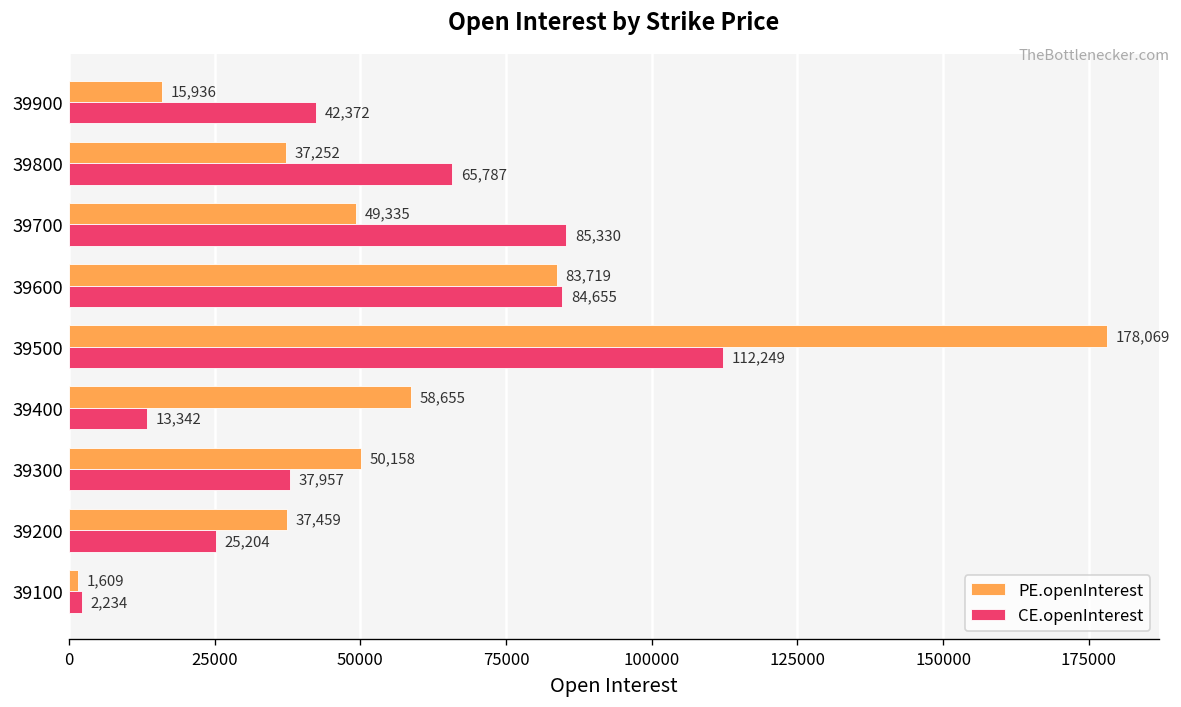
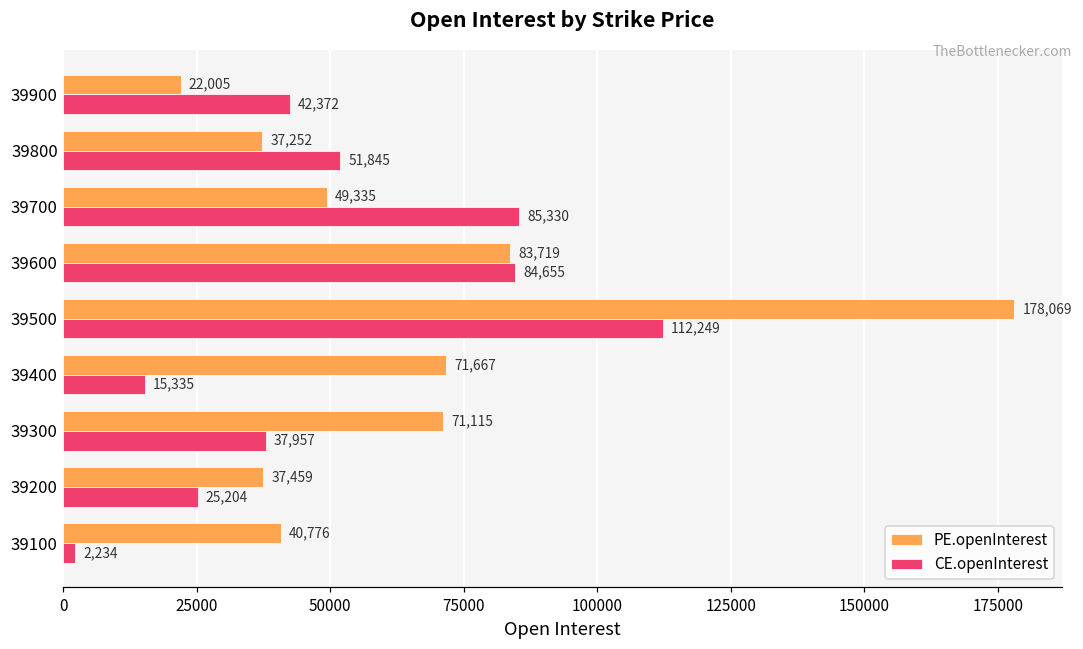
PE.openInterest, 39900: 15,936 -> 22,005
CE.openInterest, 39800: 65,787 -> 51,845
PE.openInterest, 39400: 58,655 -> 71,667
CE.openInterest, 39400: 13,342 -> 15,335
PE.openInterest, 39300: 50,158 -> 71,115
PE.openInterest, 39100: 1,609 -> 40,776
